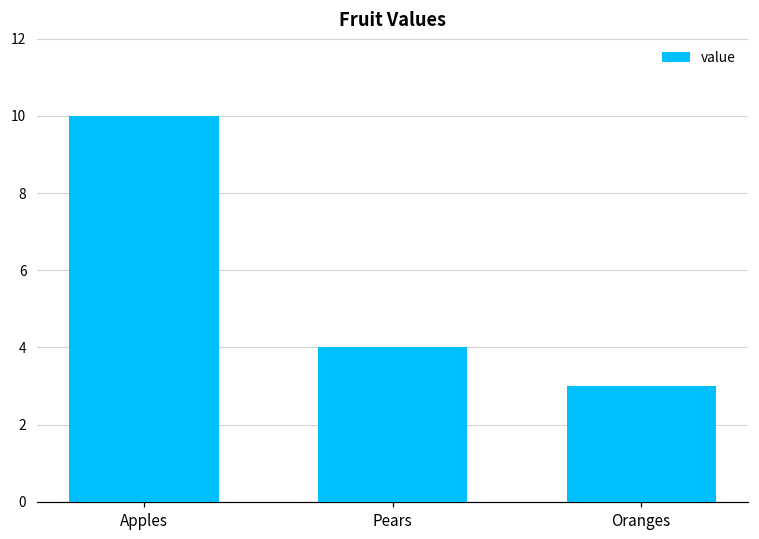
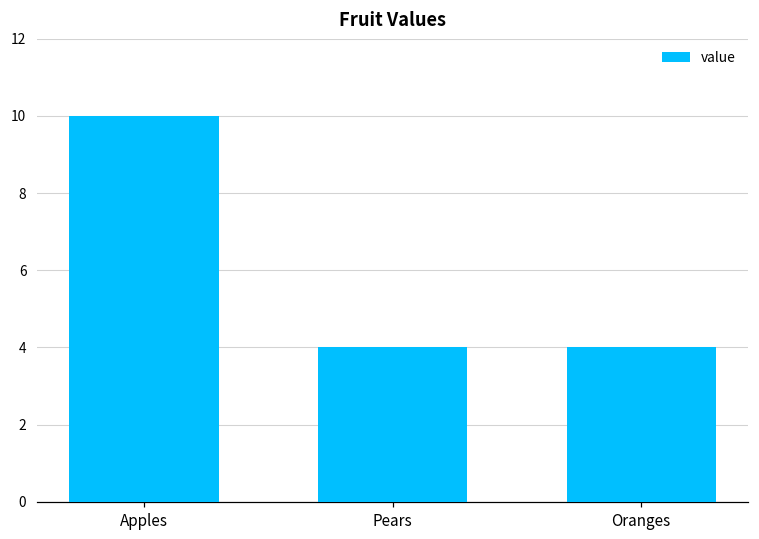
Oranges: 3 -> 4
